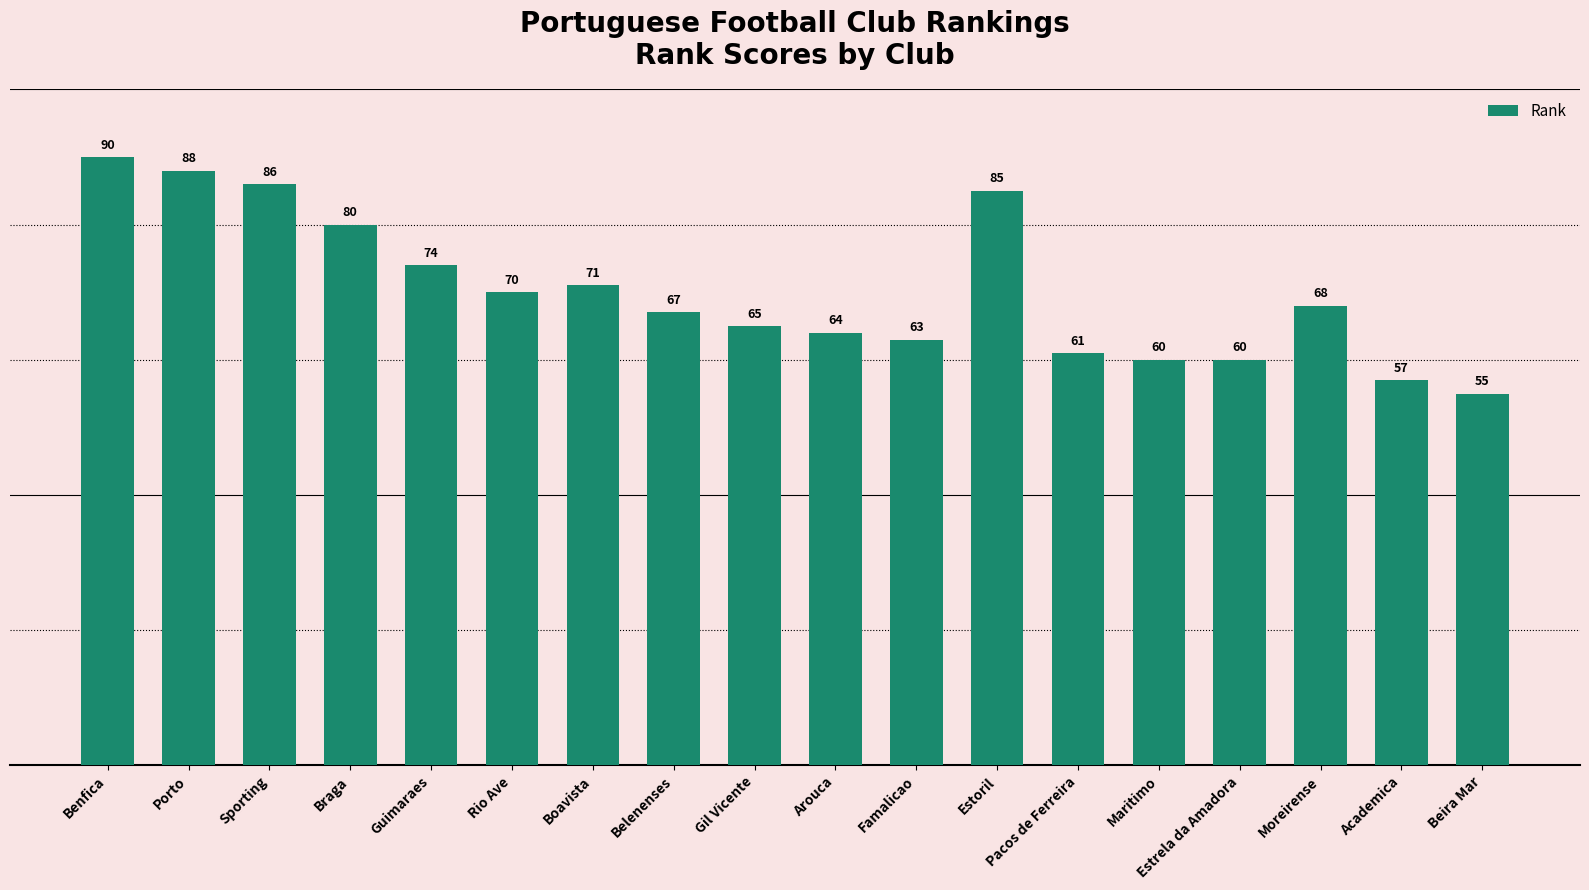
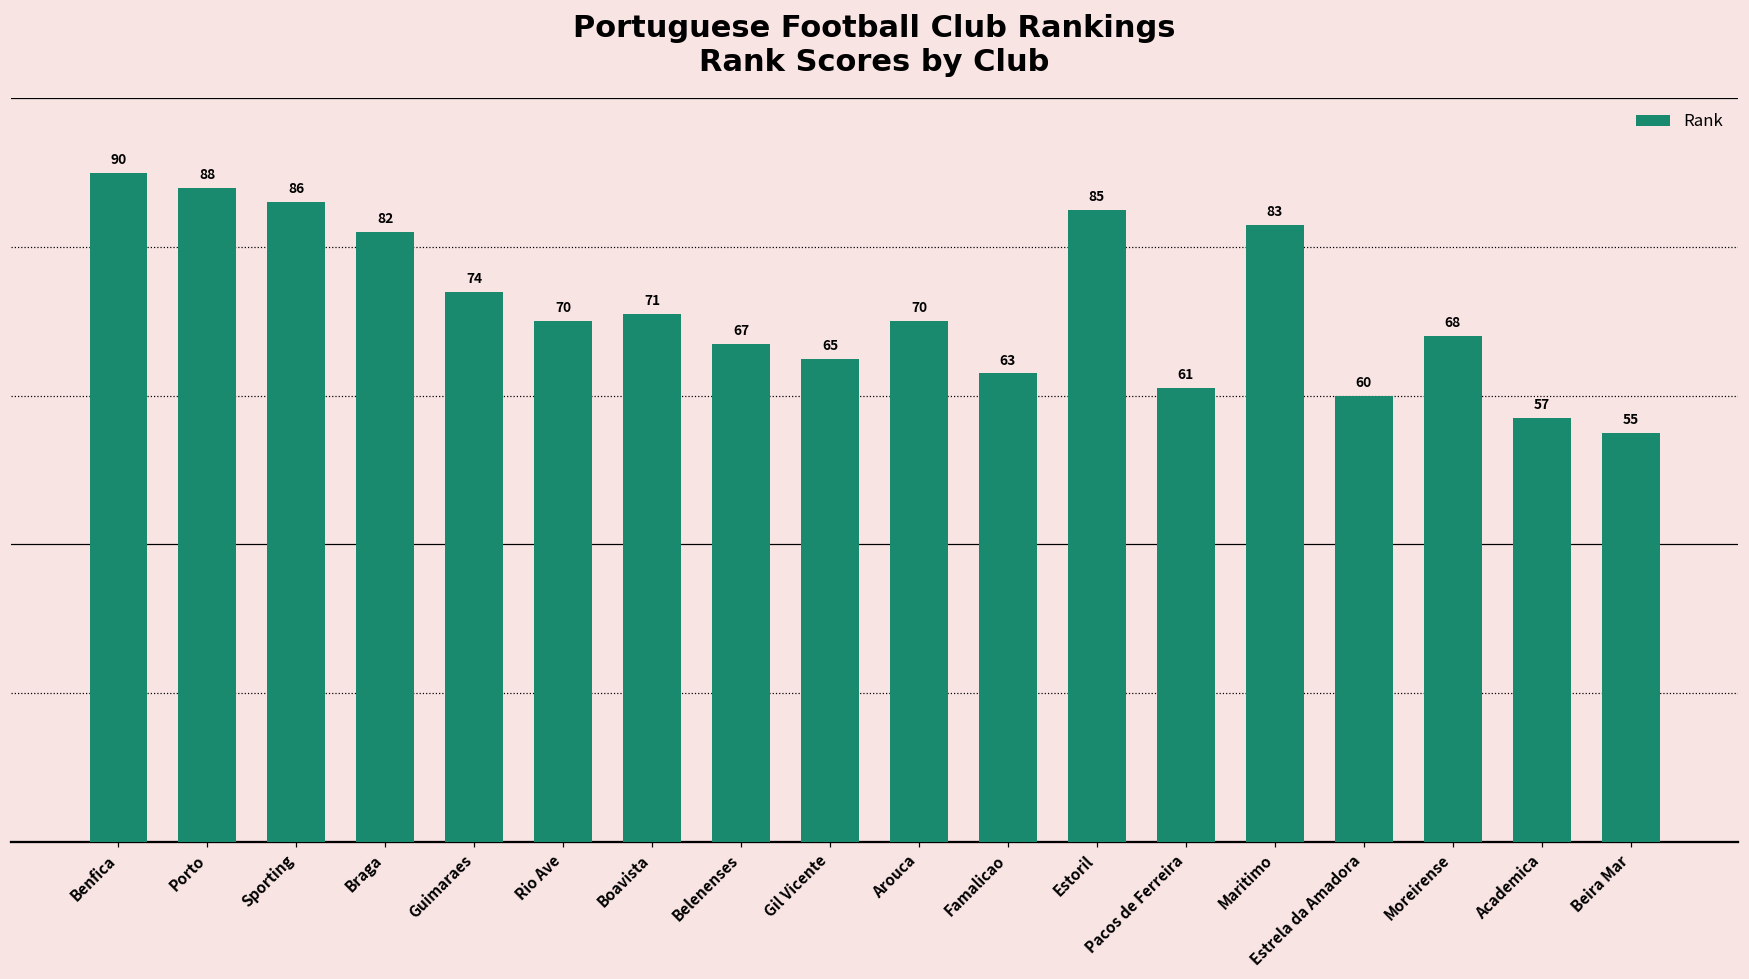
Braga: 80 -> 82
Arouca: 64 -> 70
Maritimo: 60 -> 83
